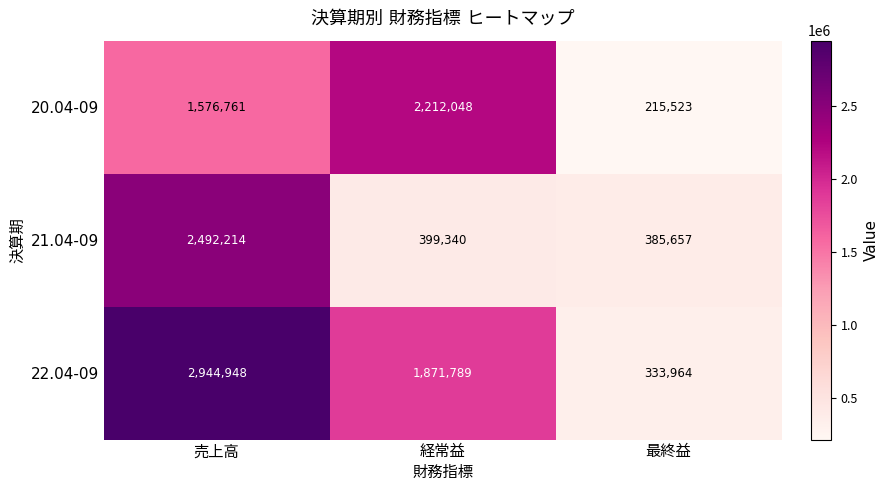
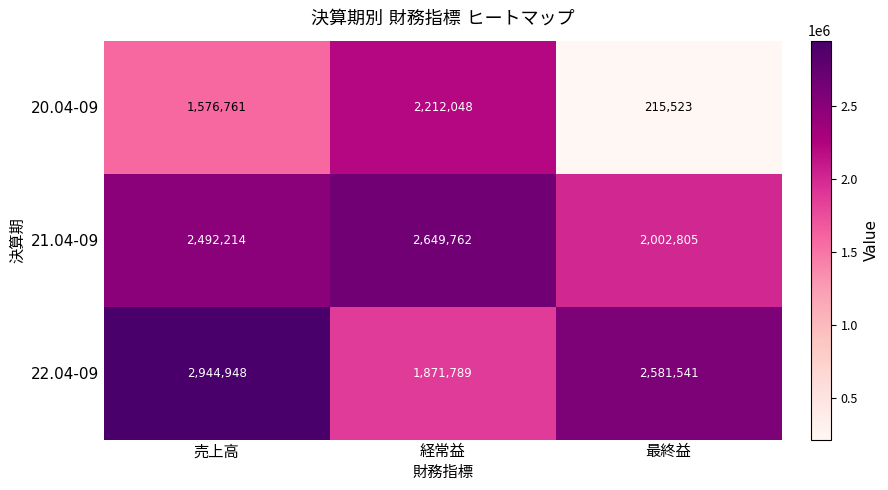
21.04-09, 経常益: 399,340 -> 2,649,762
21.04-09, 最終益: 385,657 -> 2,002,805
22.04-09, 最終益: 333,964 -> 2,581,541
